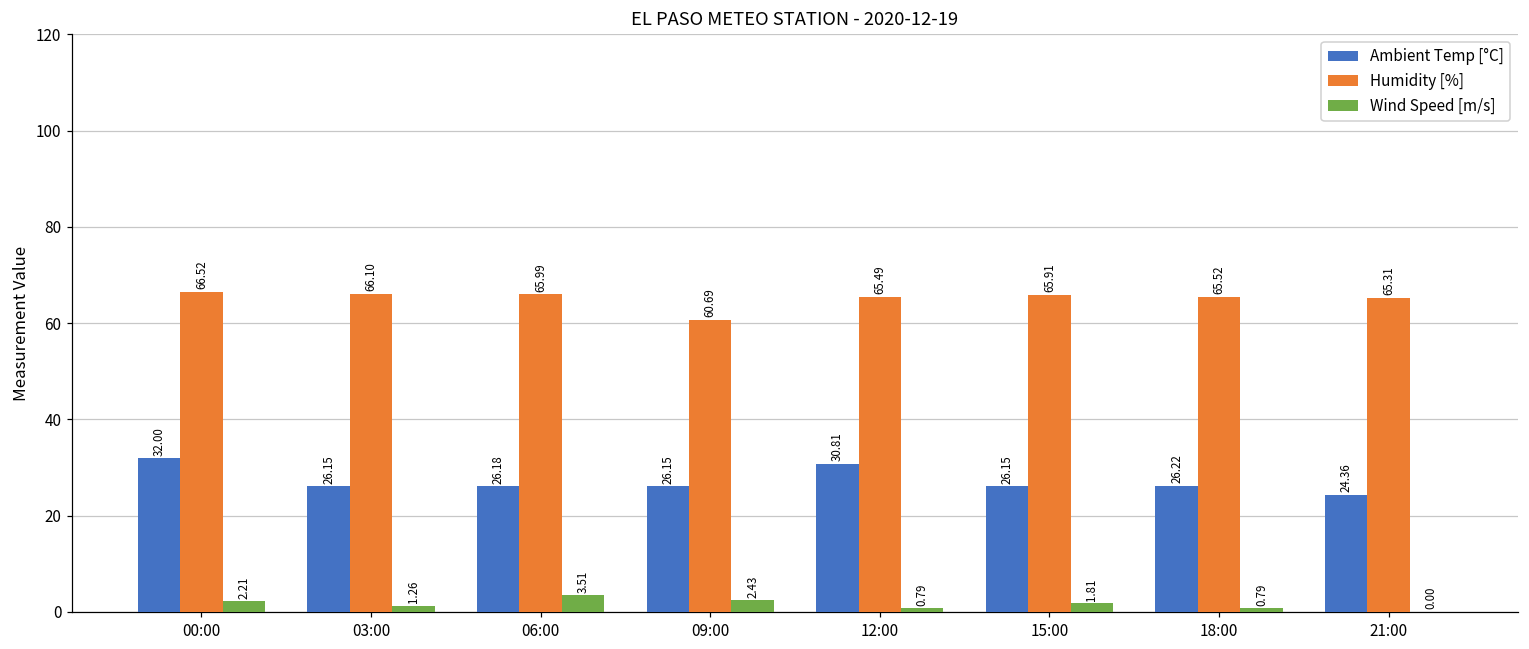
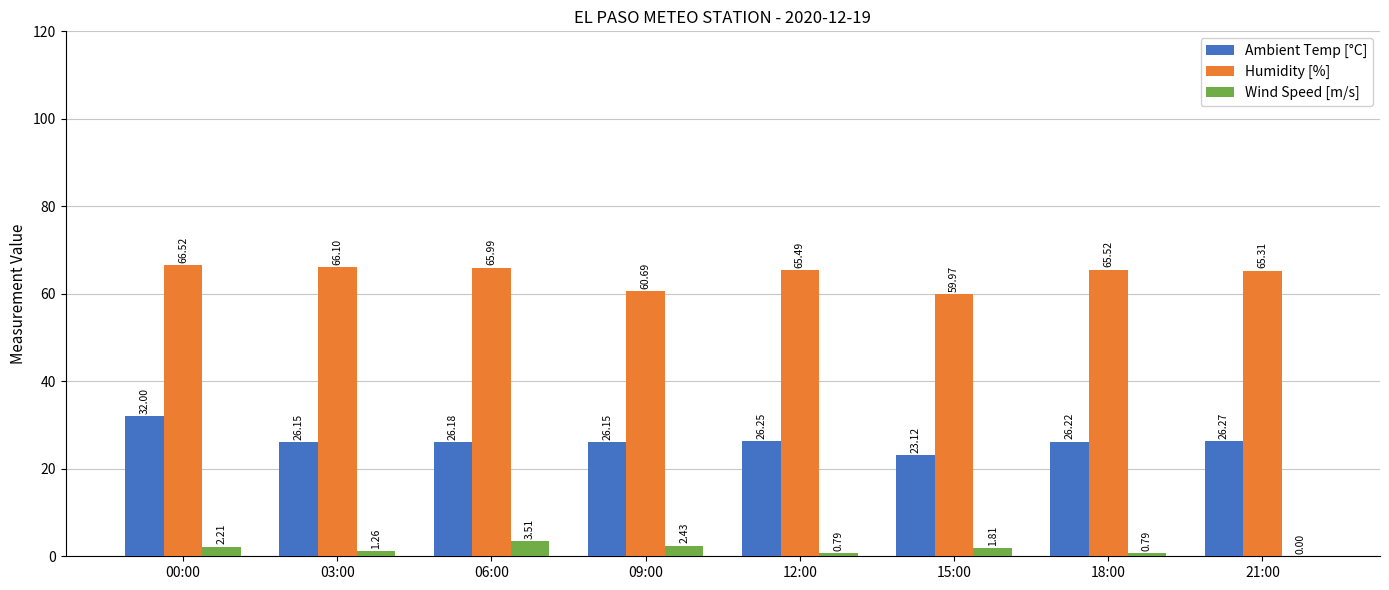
Ambient Temp [°C], 12:00: 30.81 -> 26.25
Ambient Temp [°C], 15:00: 26.15 -> 23.12
Humidity [%], 15:00: 65.91 -> 59.97
Ambient Temp [°C], 21:00: 24.36 -> 26.27
